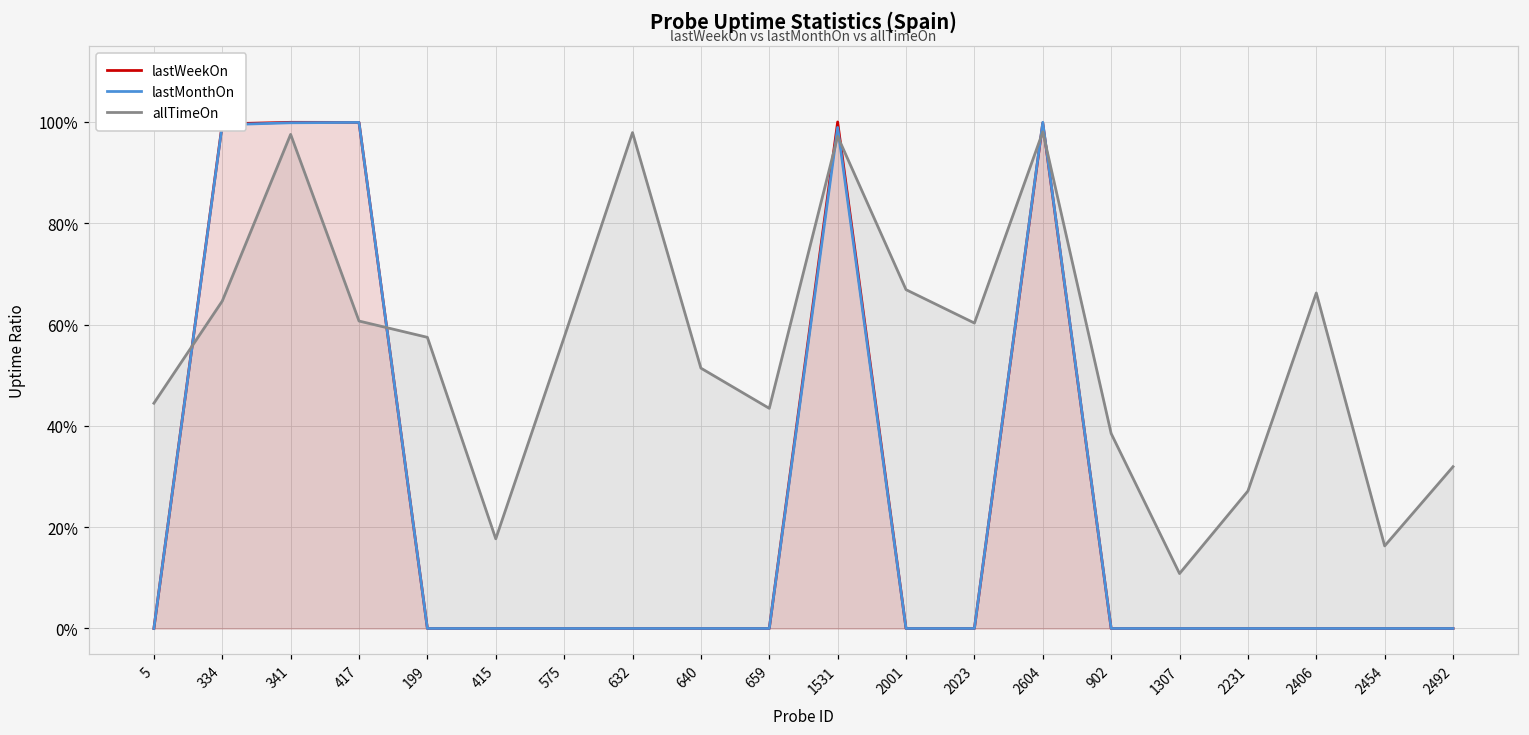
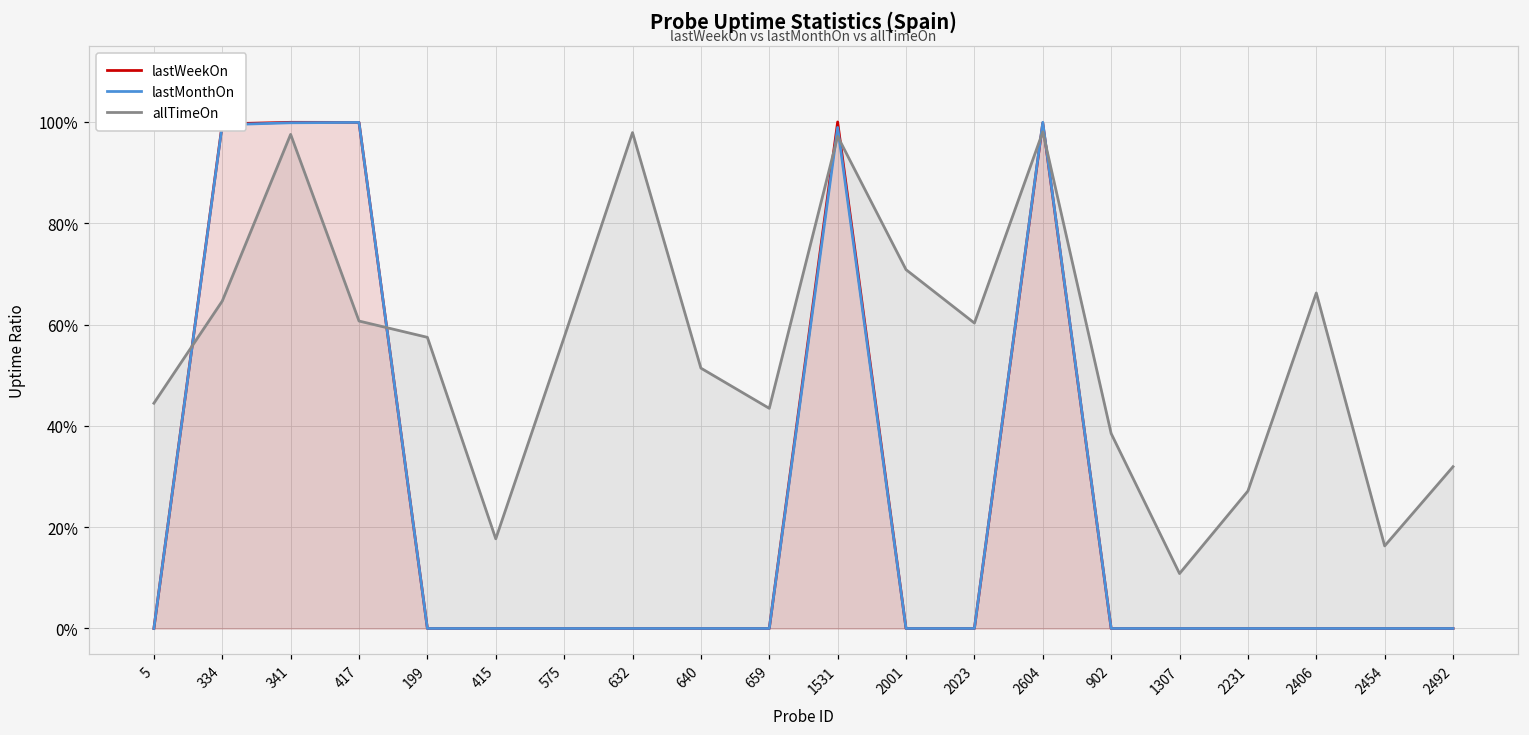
allTimeOn, 2001: 67% -> 71%
